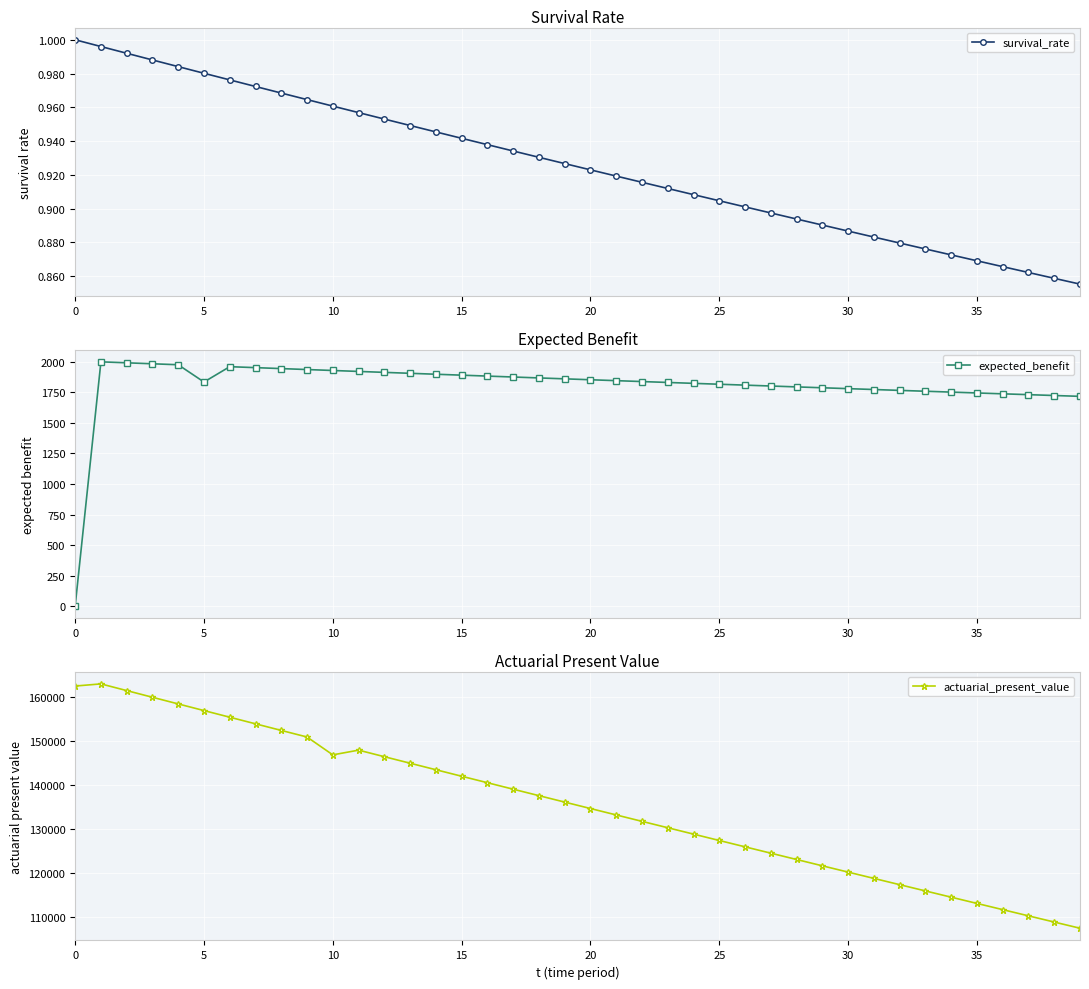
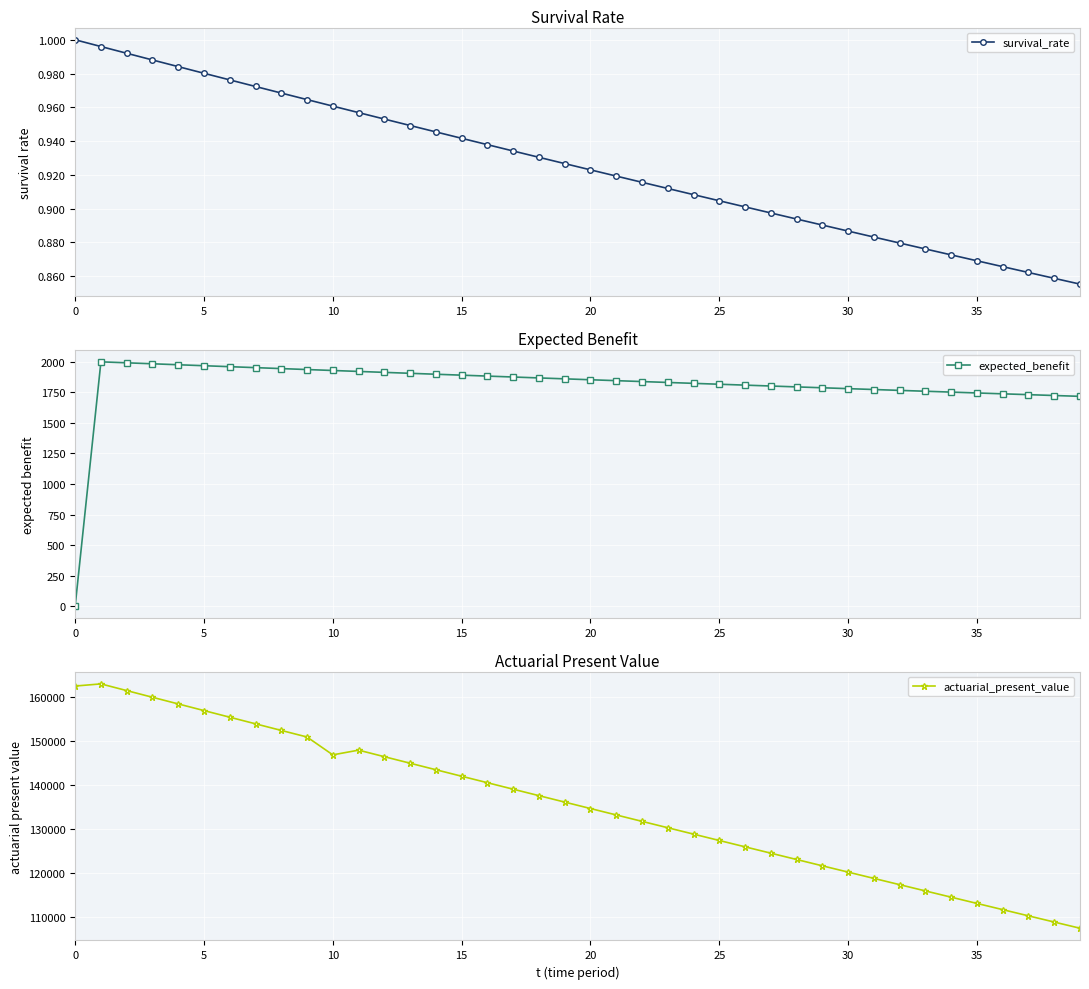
Expected Benefit, 5: 1830 -> 1970
